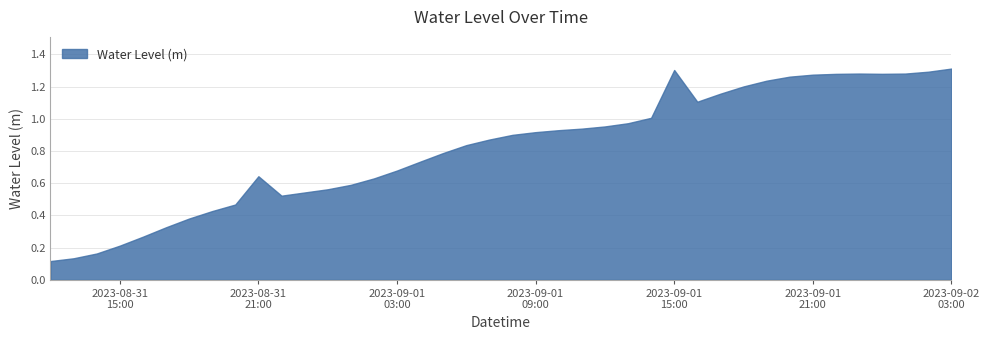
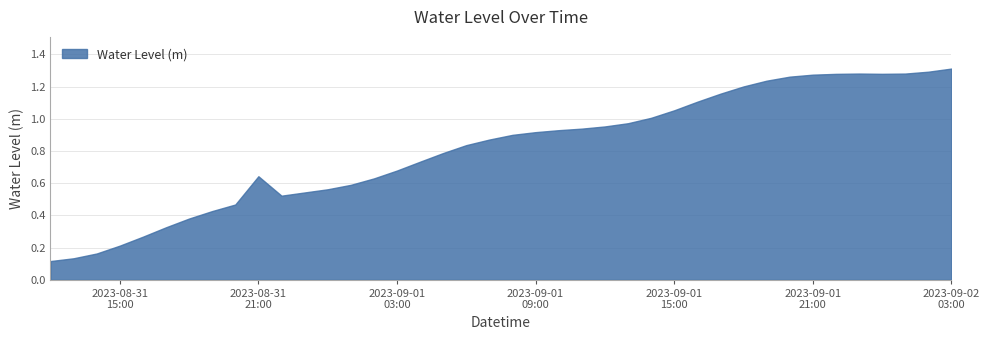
2023-09-01 15:00: 1.30 -> 1.05
